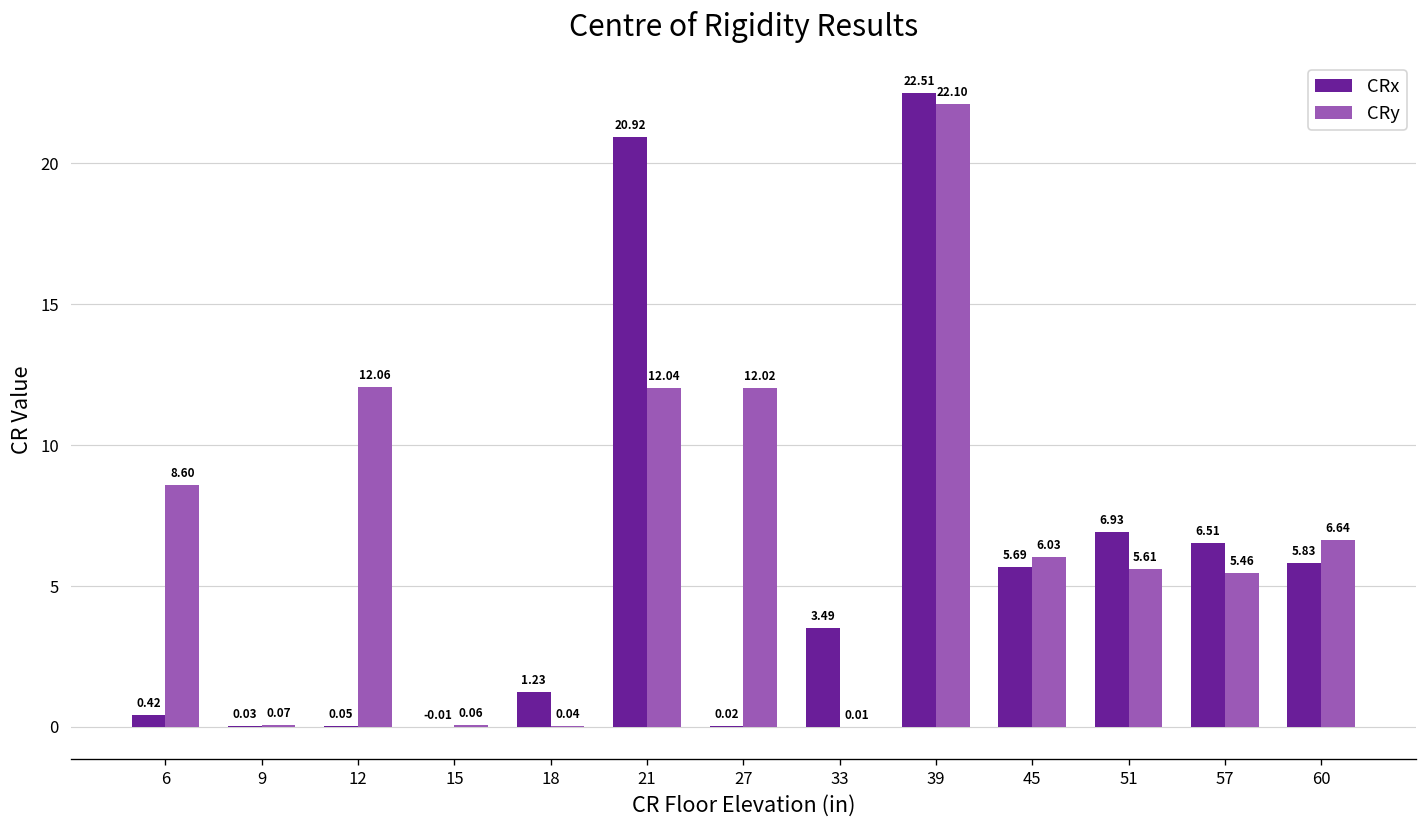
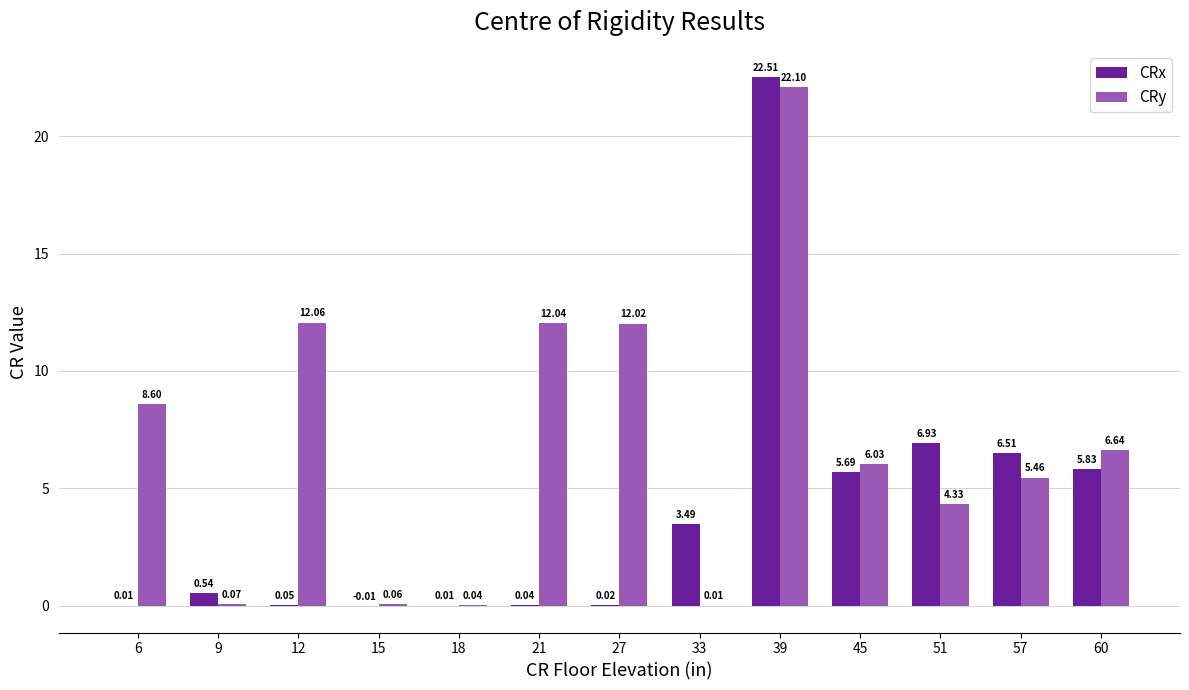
CRx, 6: 0.42 -> 0.01
CRx, 9: 0.03 -> 0.54
CRx, 18: 1.23 -> 0.01
CRx, 21: 20.92 -> 0.04
CRy, 51: 5.61 -> 4.33
